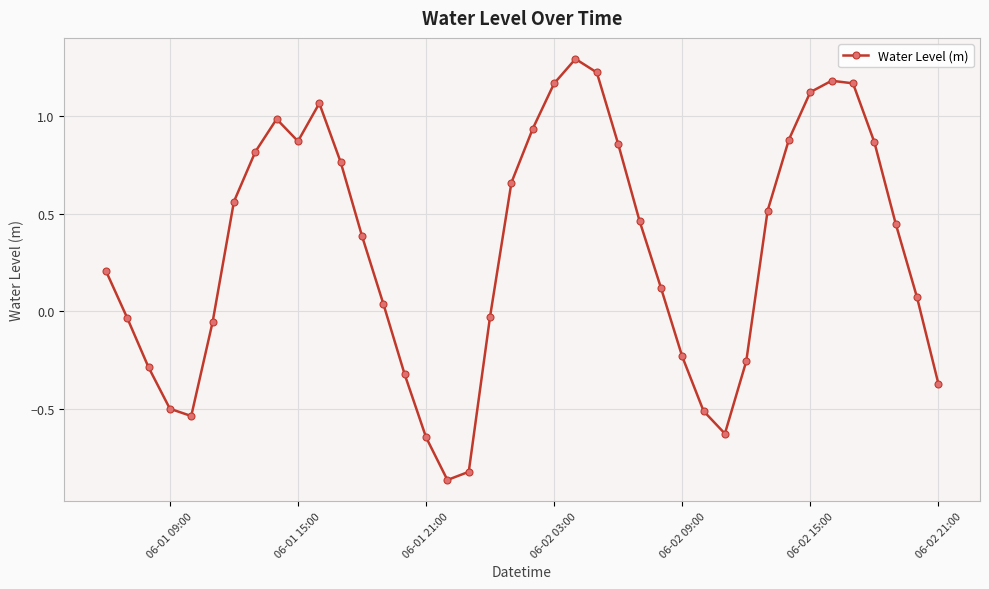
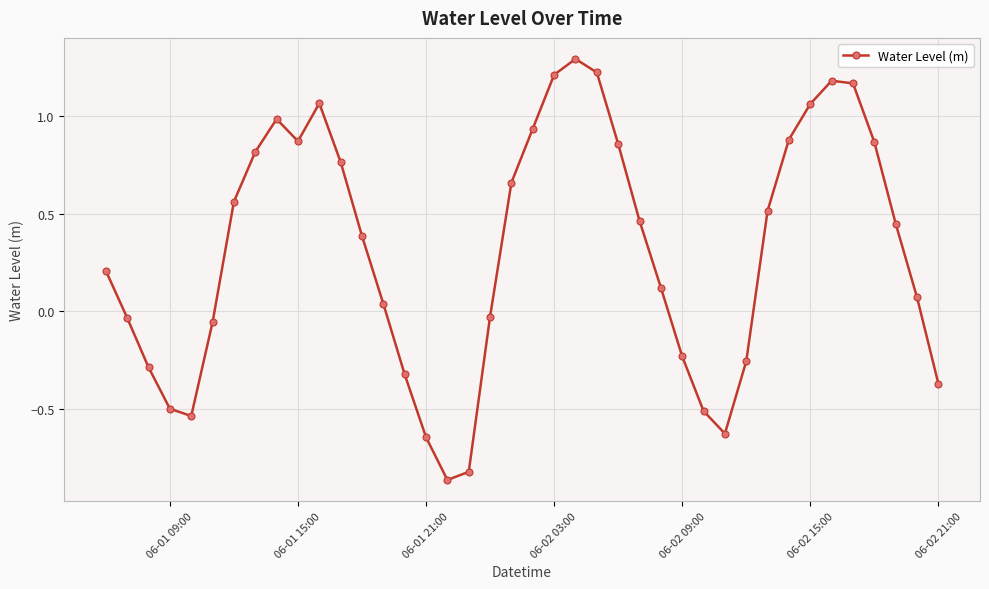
06-02 03:00: 1.17 -> 1.21
06-02 15:00: 1.12 -> 1.06
